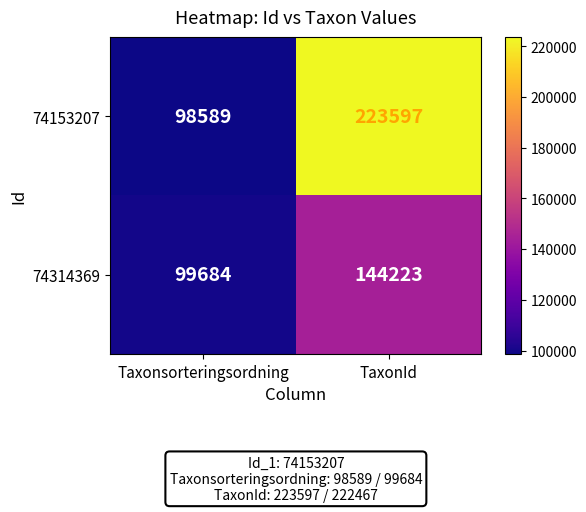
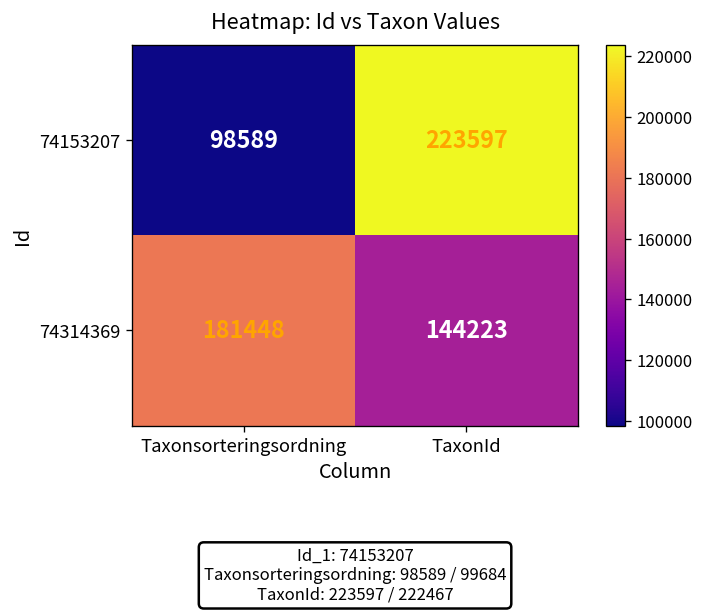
74314369, Taxonsorteringsordning: 99684 -> 181448
